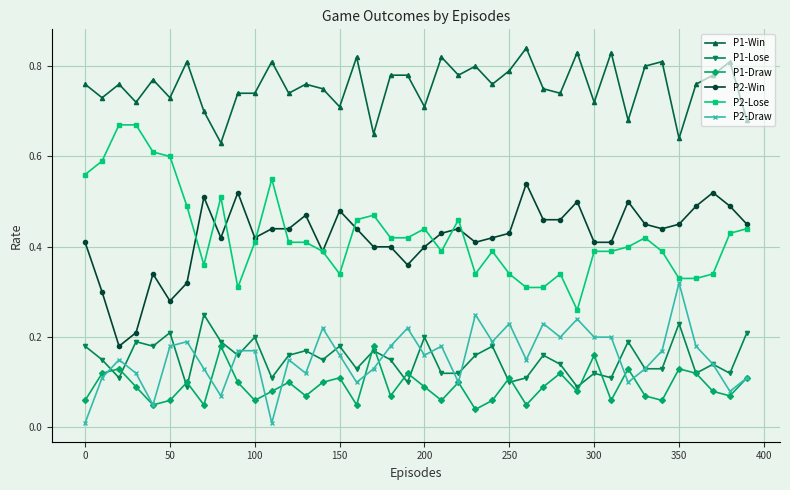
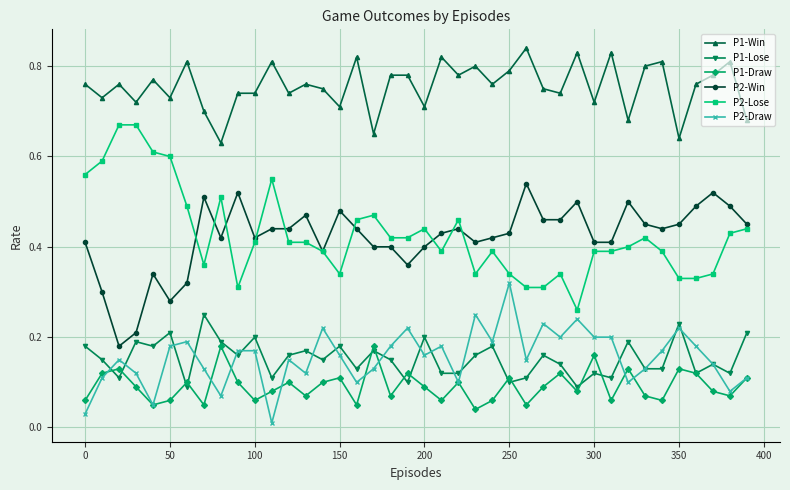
P2-Draw, 0: 0.01 -> 0.03
P2-Draw, 250: 0.23 -> 0.32
P2-Draw, 350: 0.32 -> 0.22
